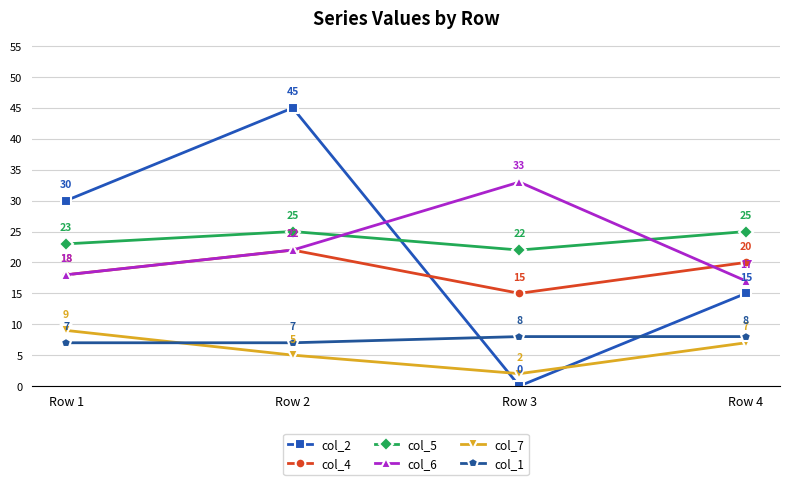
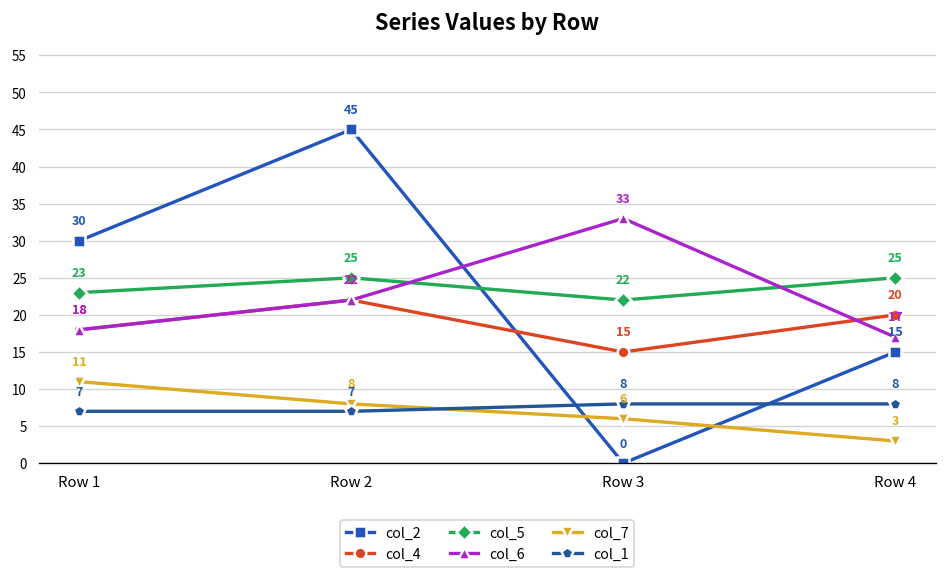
col_7, Row 1: 9 -> 11
col_7, Row 2: 5 -> 8
col_7, Row 3: 2 -> 6
col_7, Row 4: 7 -> 3
